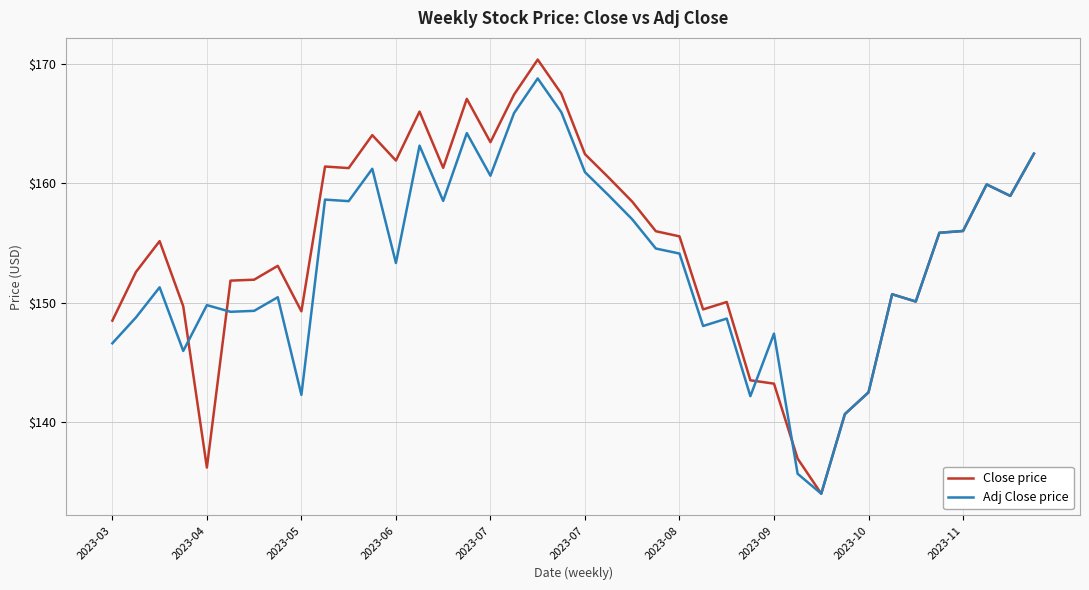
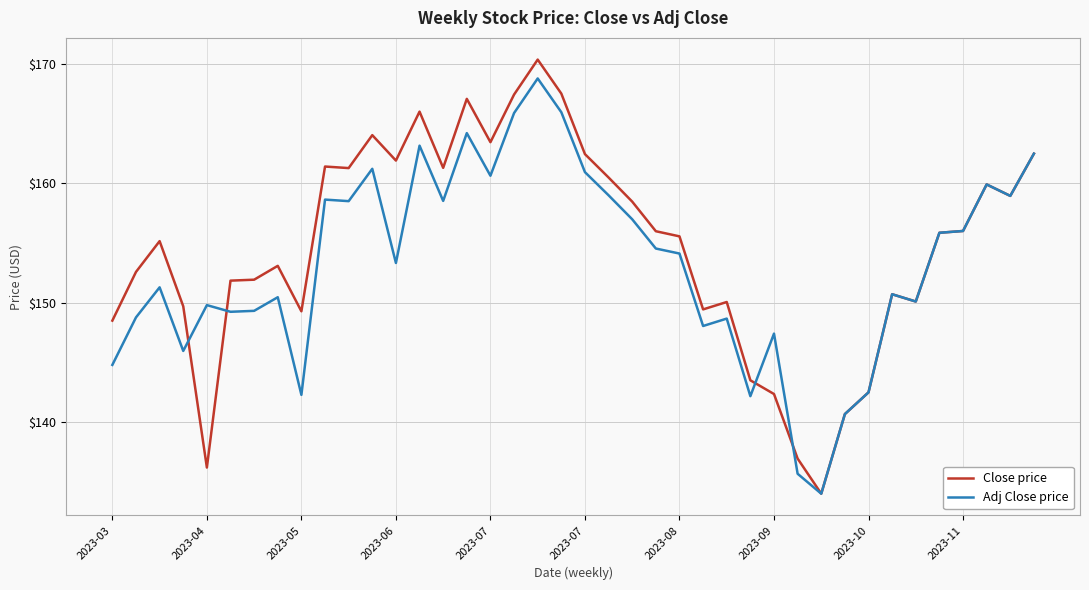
Adj Close price, 2023-03: $146.6 -> $144.8
Close price, 2023-09: $143.2 -> $142.4
